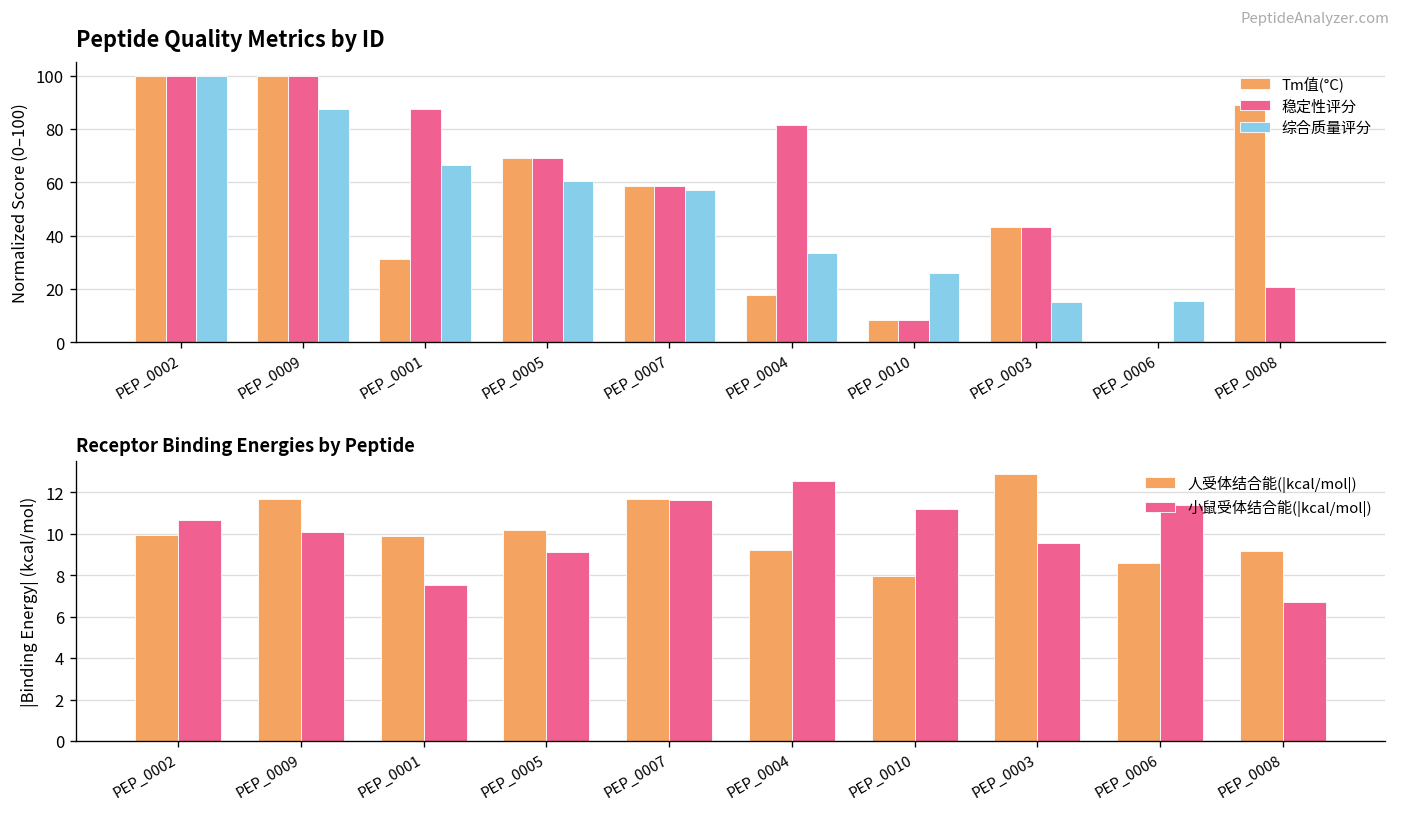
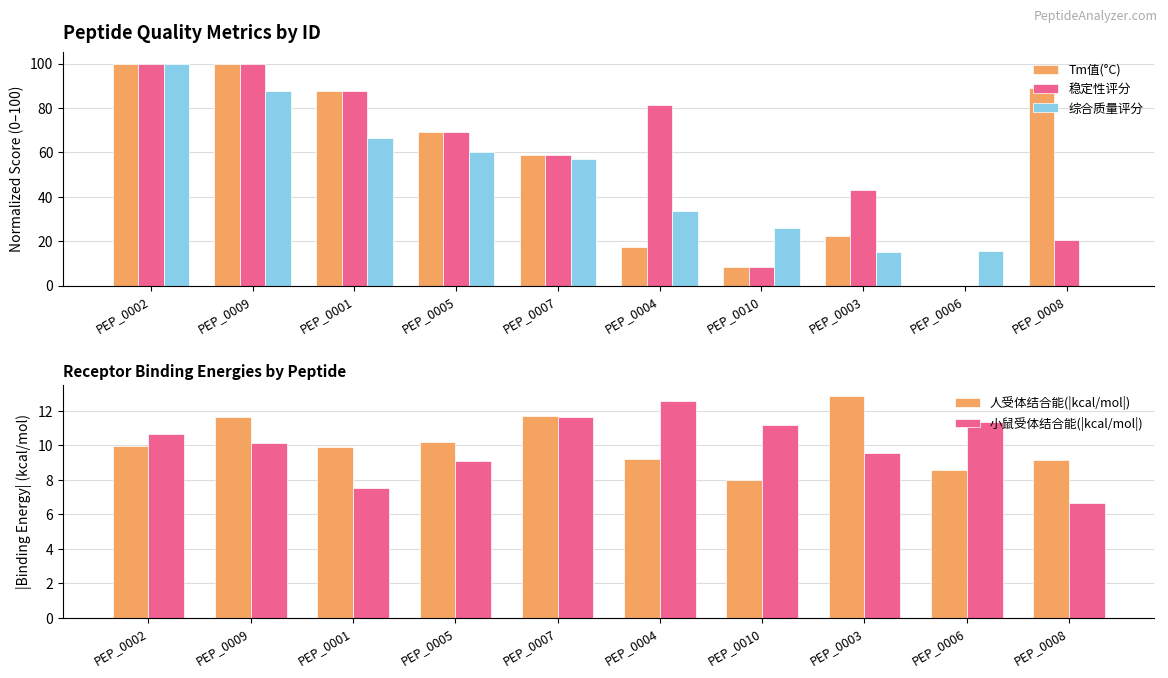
Peptide Quality Metrics by ID, Tm值(°C), PEP_0001: 31 -> 88
Peptide Quality Metrics by ID, Tm值(°C), PEP_0003: 43 -> 22
